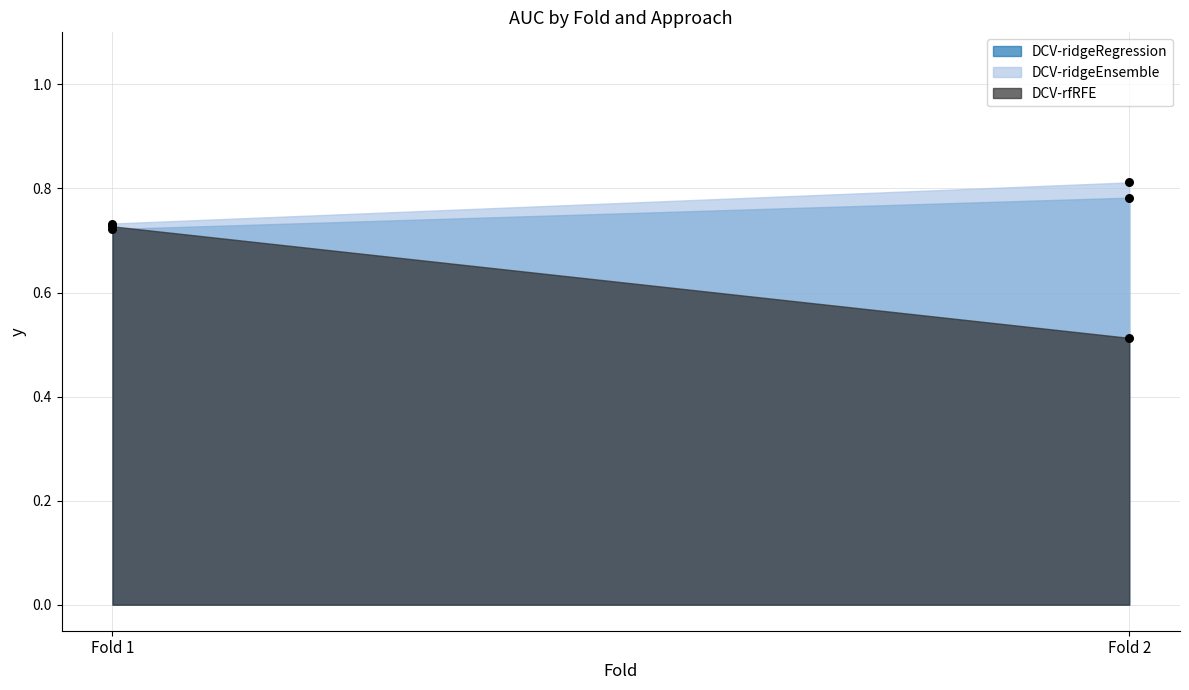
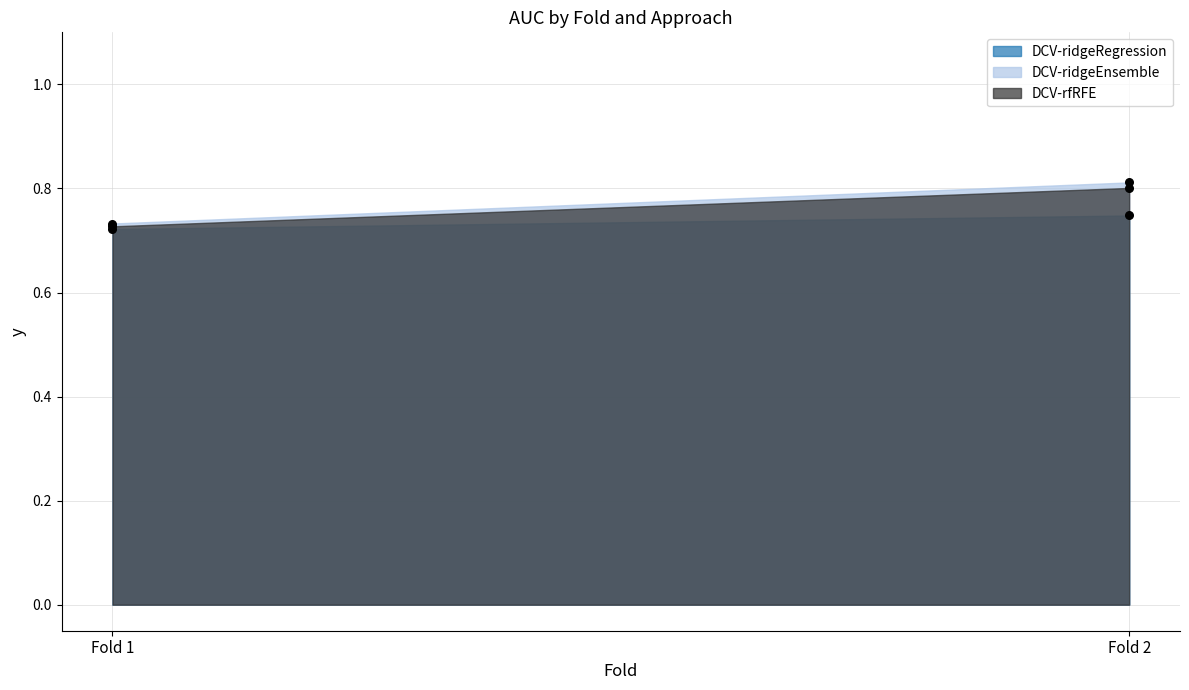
DCV-ridgeRegression, Fold 2: 0.78 -> 0.75
DCV-rfRFE, Fold 2: 0.51 -> 0.80
